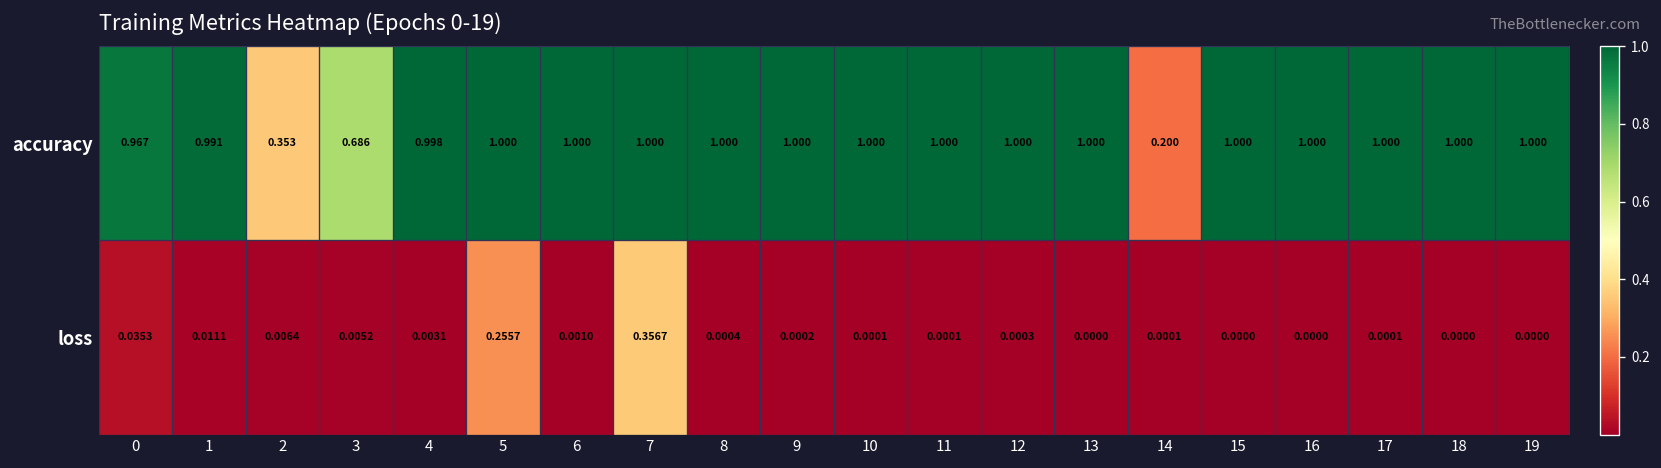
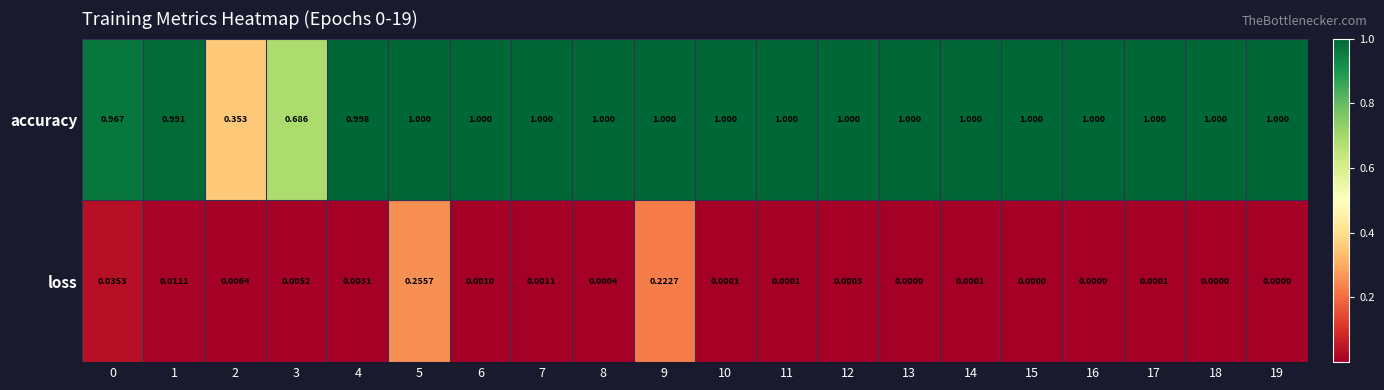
accuracy, 14: 0.200 -> 1.000
loss, 7: 0.3567 -> 0.0011
loss, 9: 0.0002 -> 0.2227
